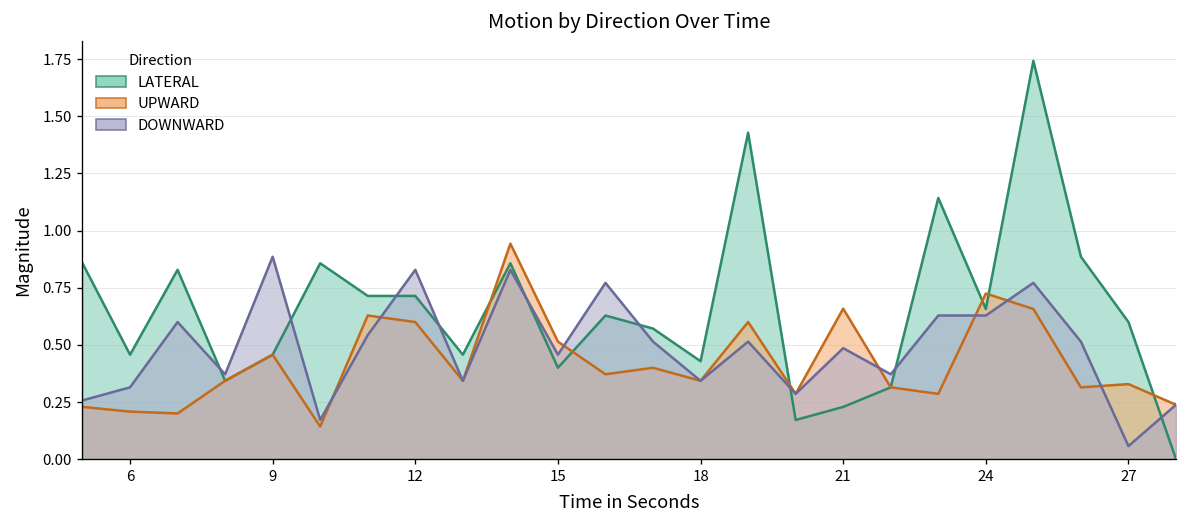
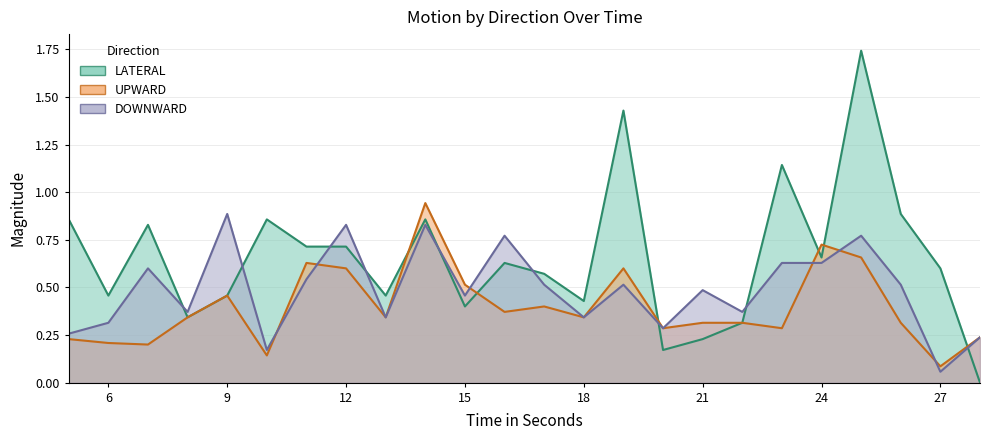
UPWARD, 21: 0.66 -> 0.31
UPWARD, 27: 0.33 -> 0.09
